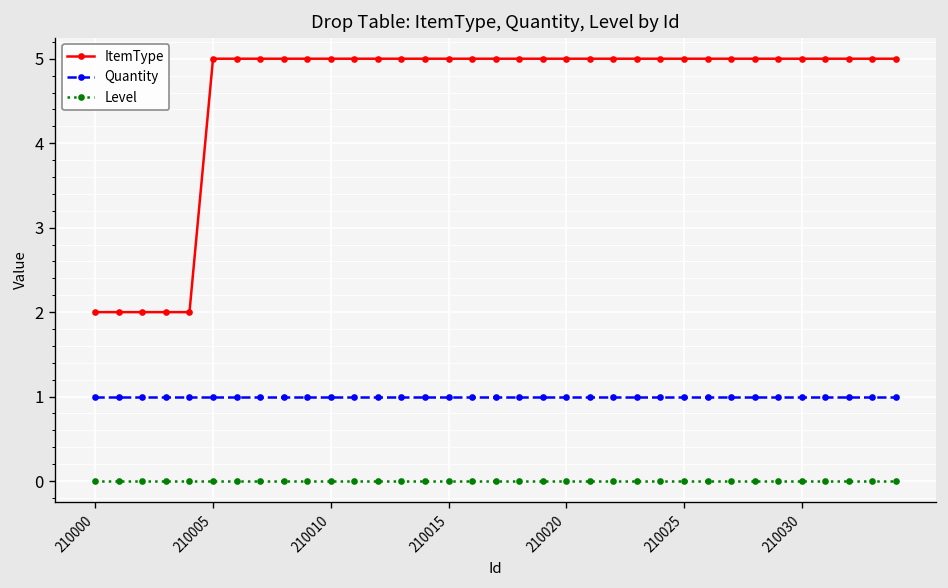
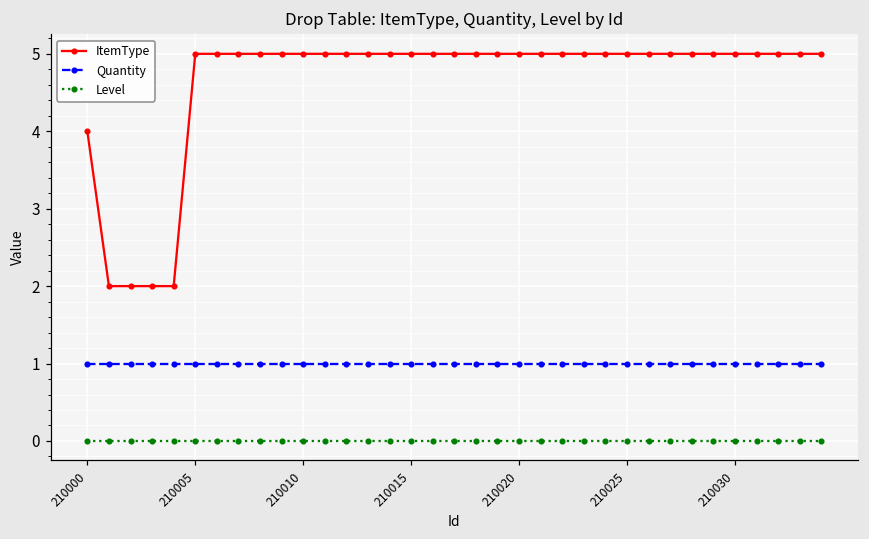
ItemType, 210000: 2 -> 4
